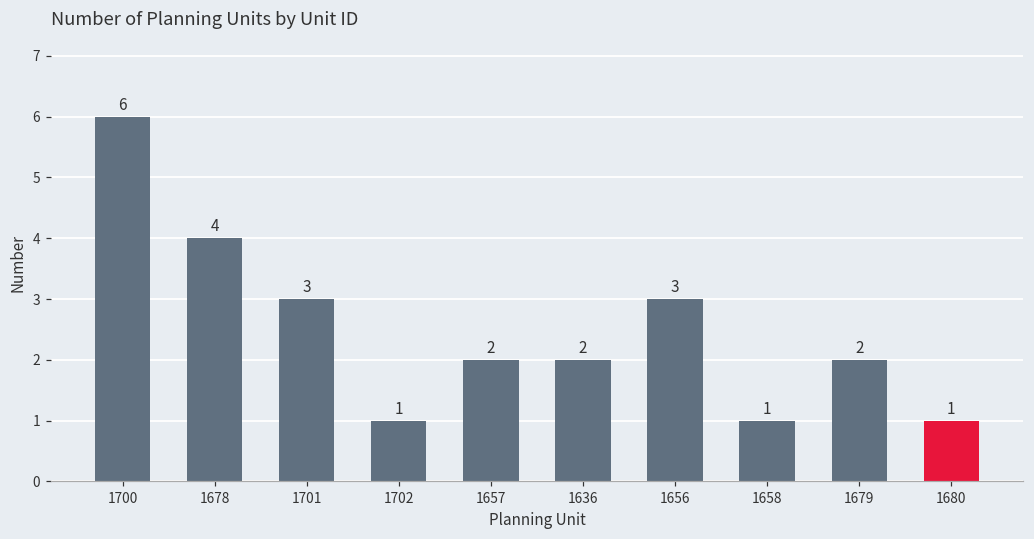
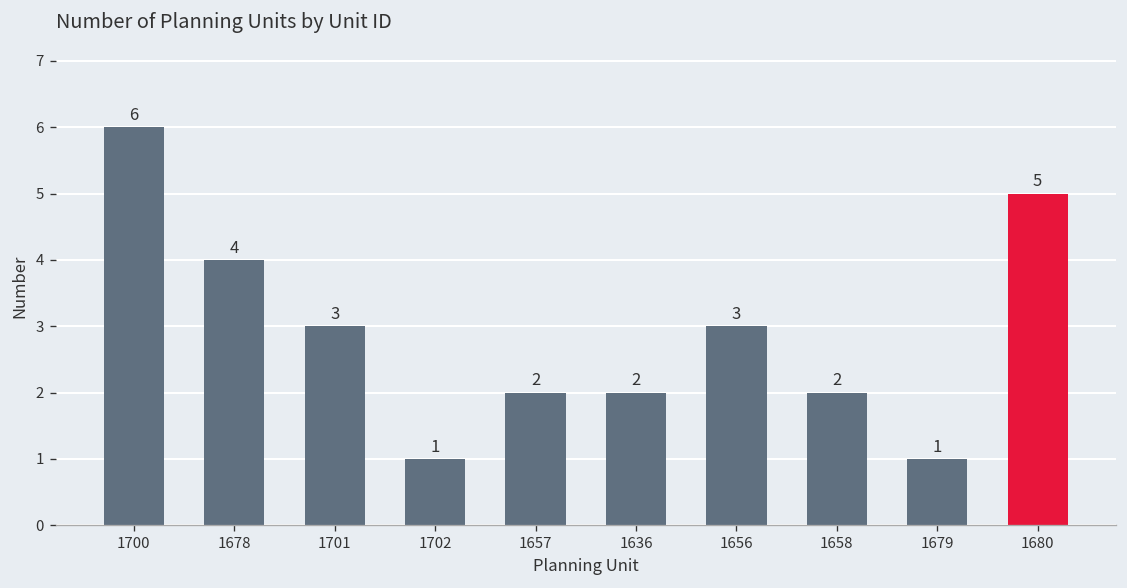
1658: 1 -> 2
1679: 2 -> 1
1680: 1 -> 5
